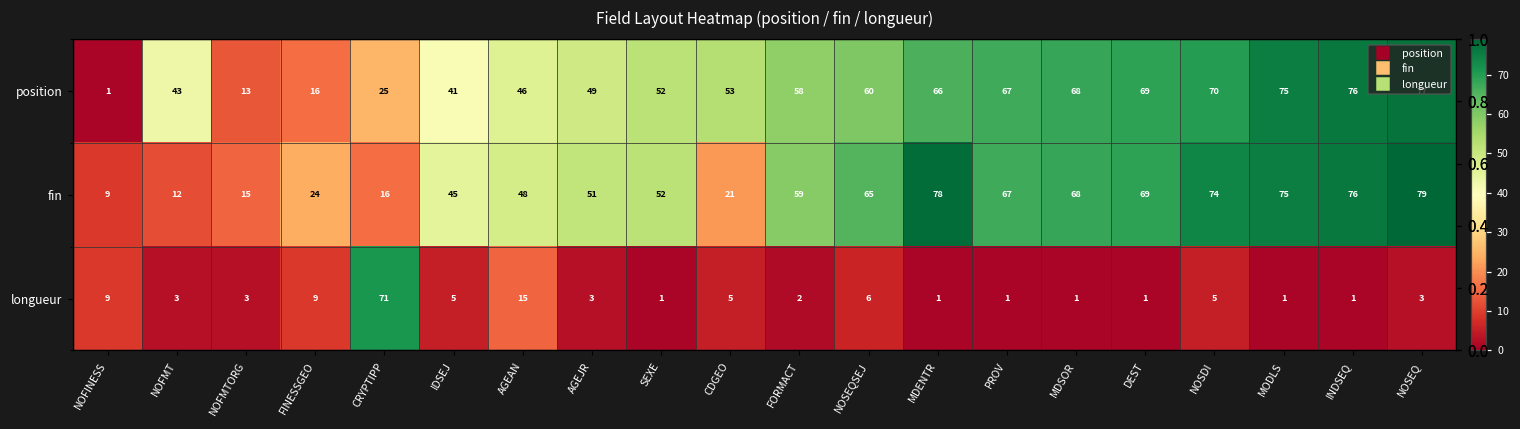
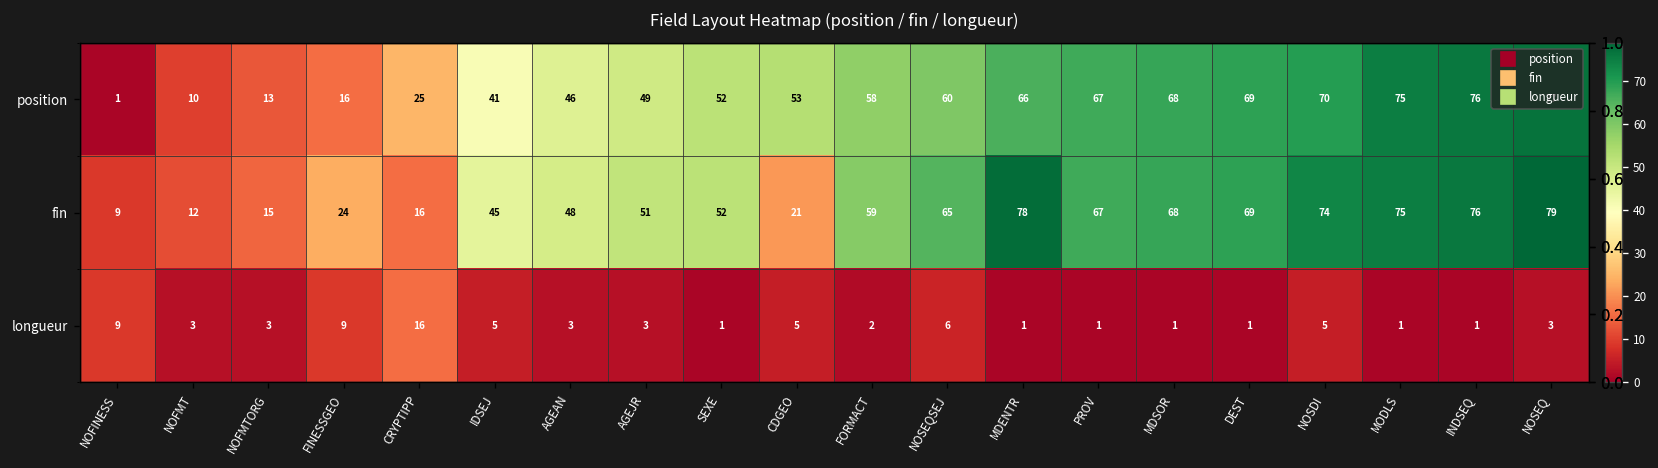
position, NOFMT: 43 -> 10
longueur, CRYPTIPP: 71 -> 16
longueur, AGEAN: 15 -> 3
